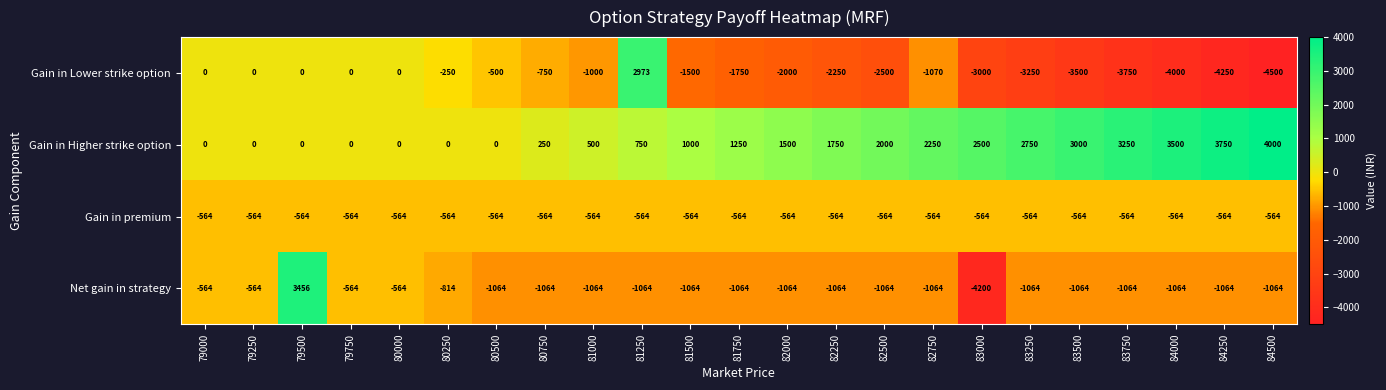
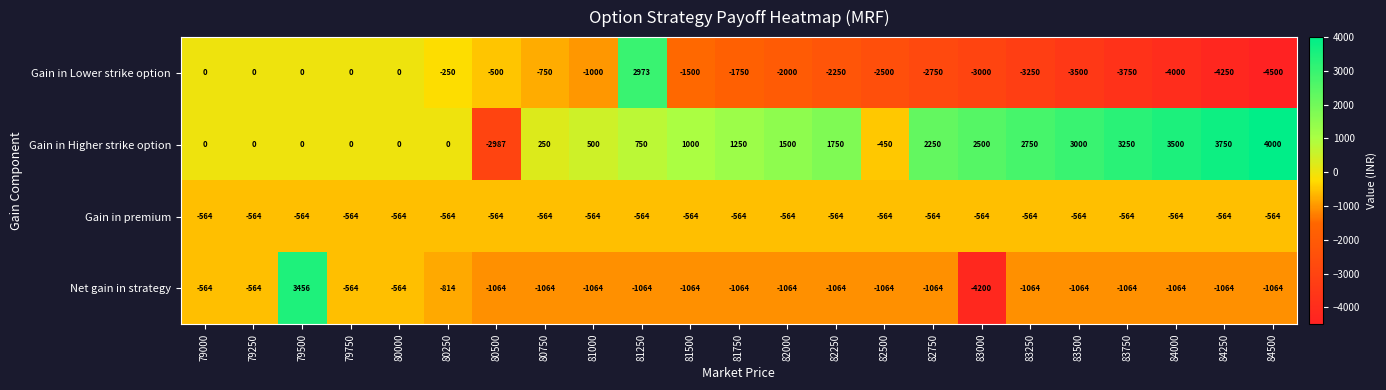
Gain in Lower strike option, 82750: -1070 -> -2750
Gain in Higher strike option, 80500: 0 -> -2987
Gain in Higher strike option, 82500: 2000 -> -450
